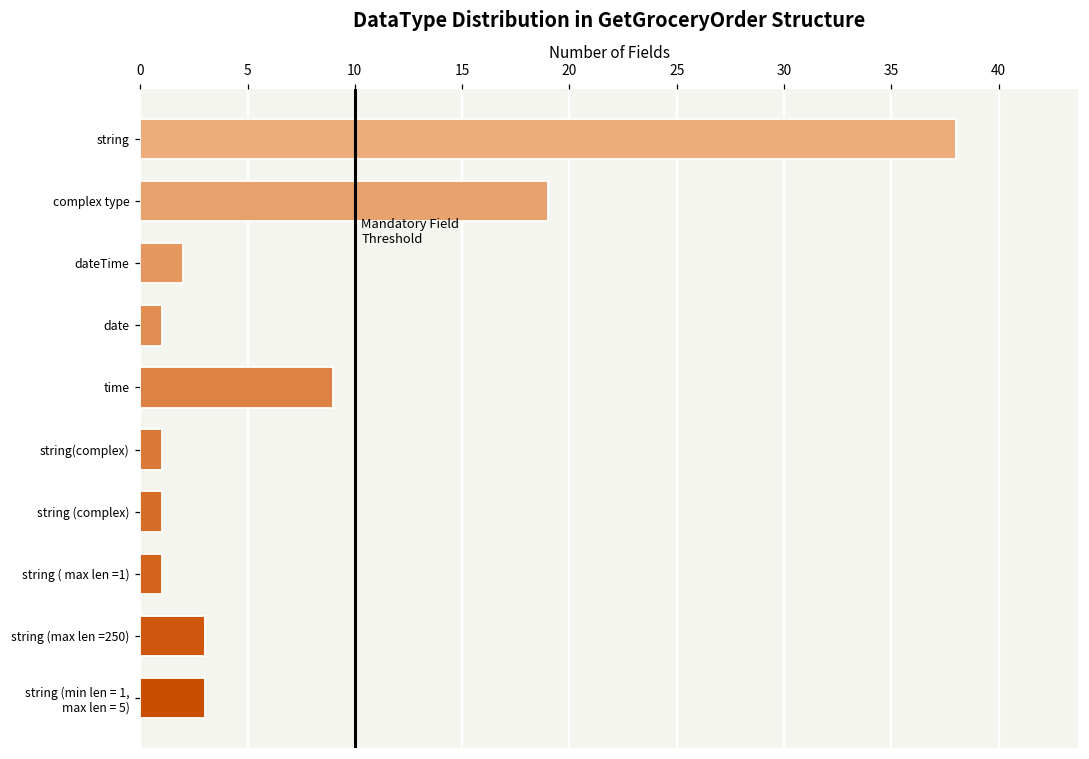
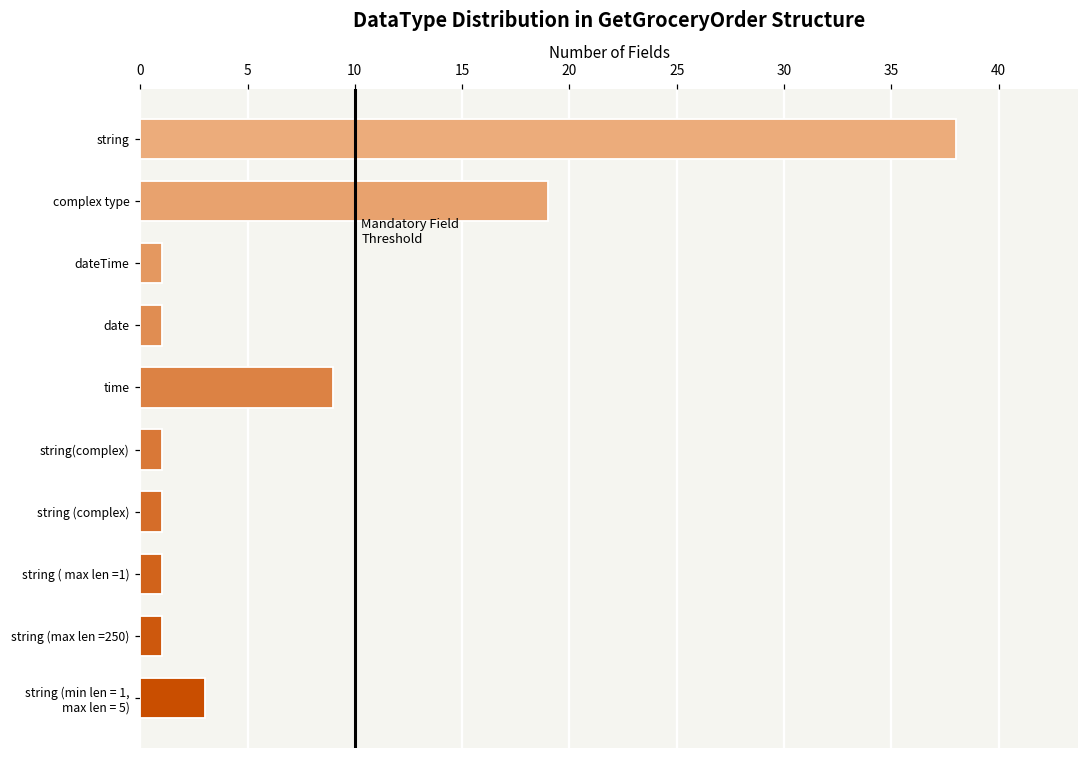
dateTime: 2 -> 1
string (max len =250): 3 -> 1
